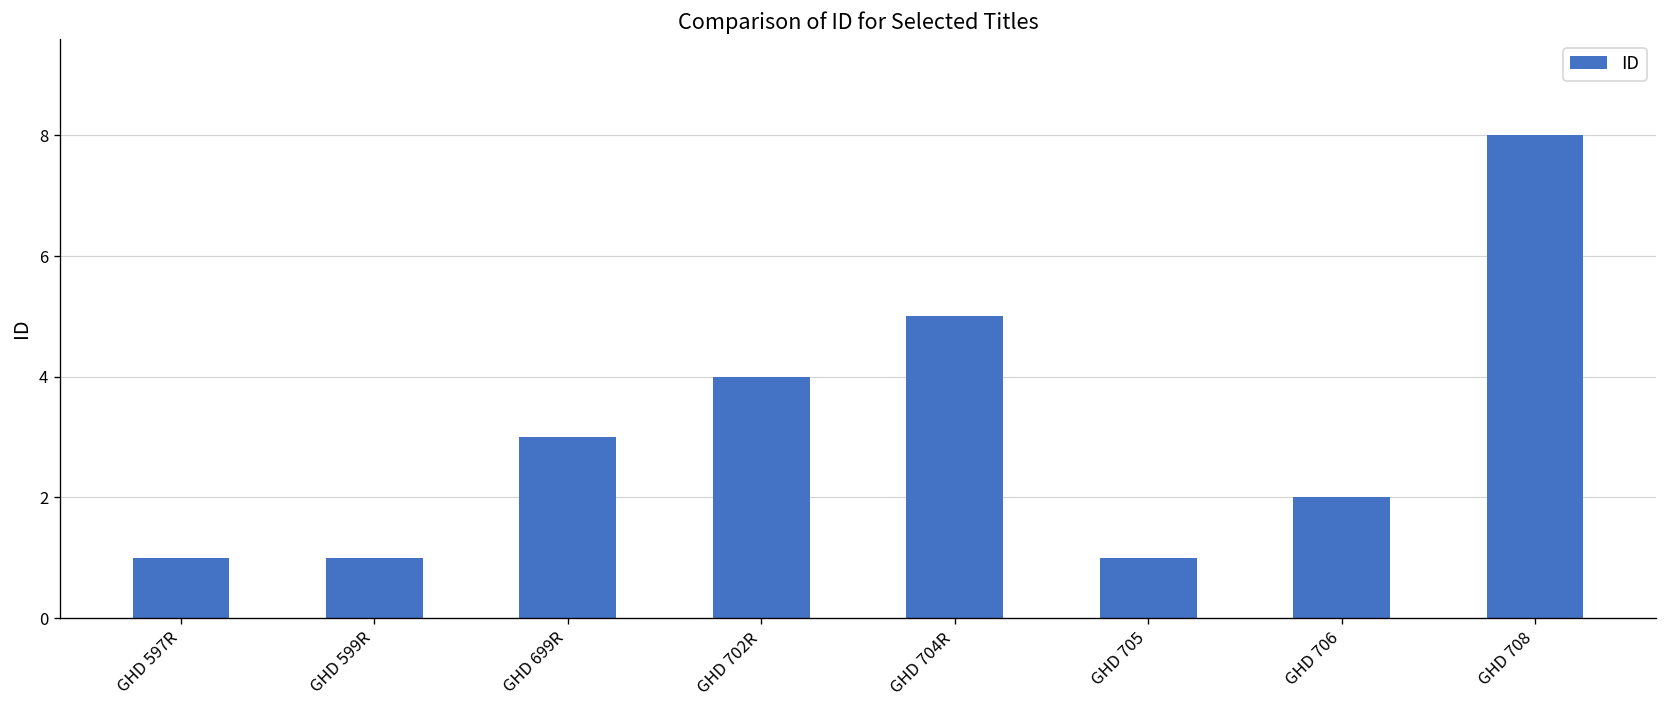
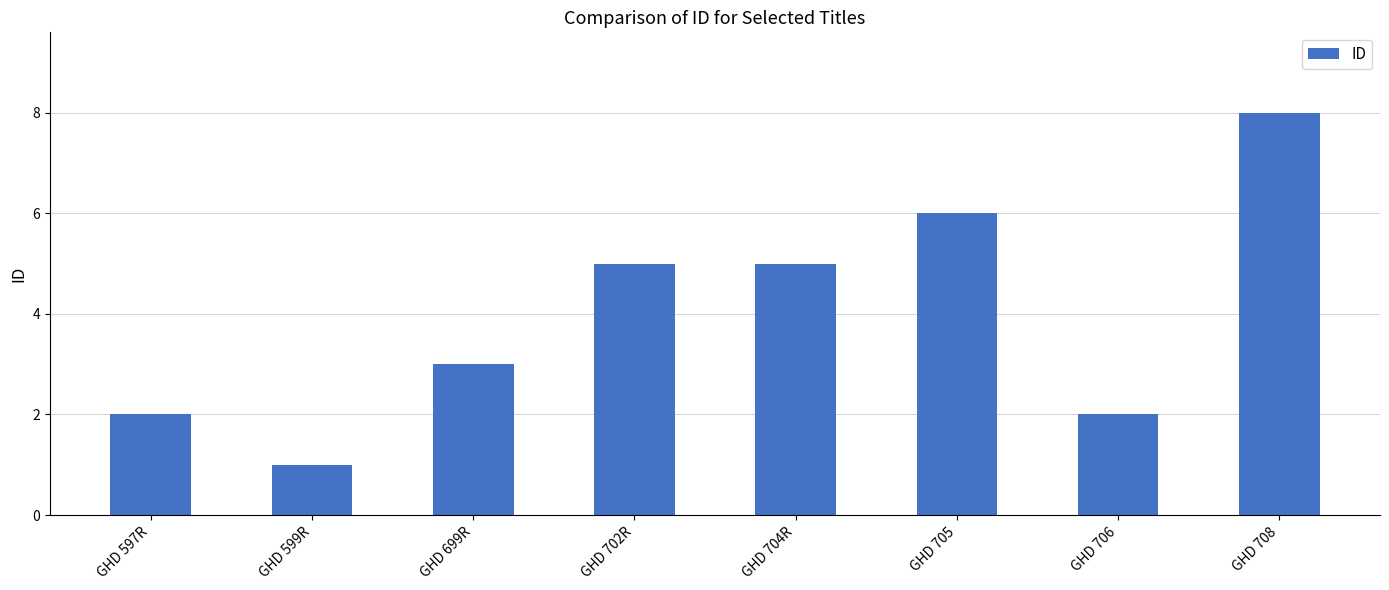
GHD 597R: 1 -> 2
GHD 702R: 4 -> 5
GHD 705: 1 -> 6
